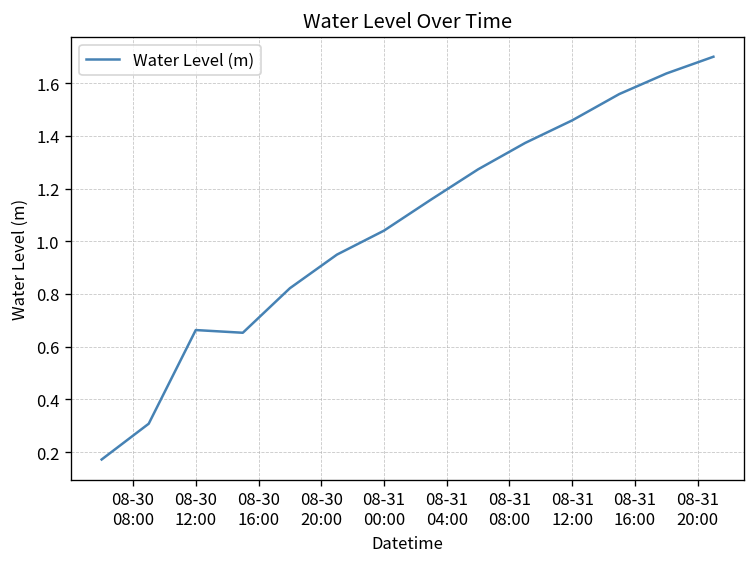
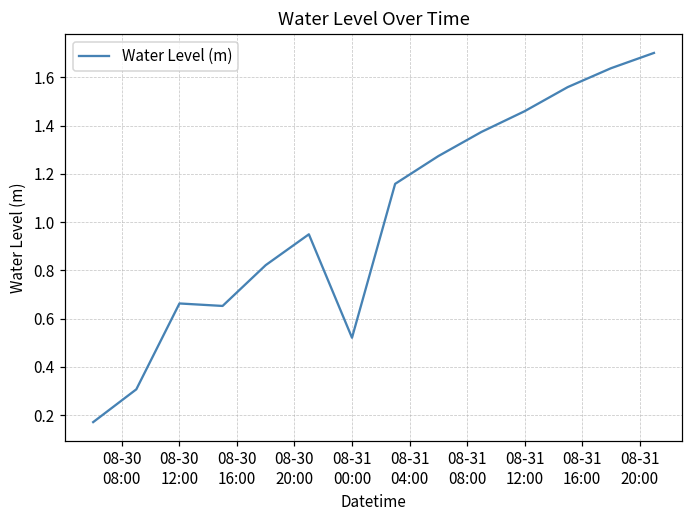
08-31 00:00: 1.04 -> 0.52
